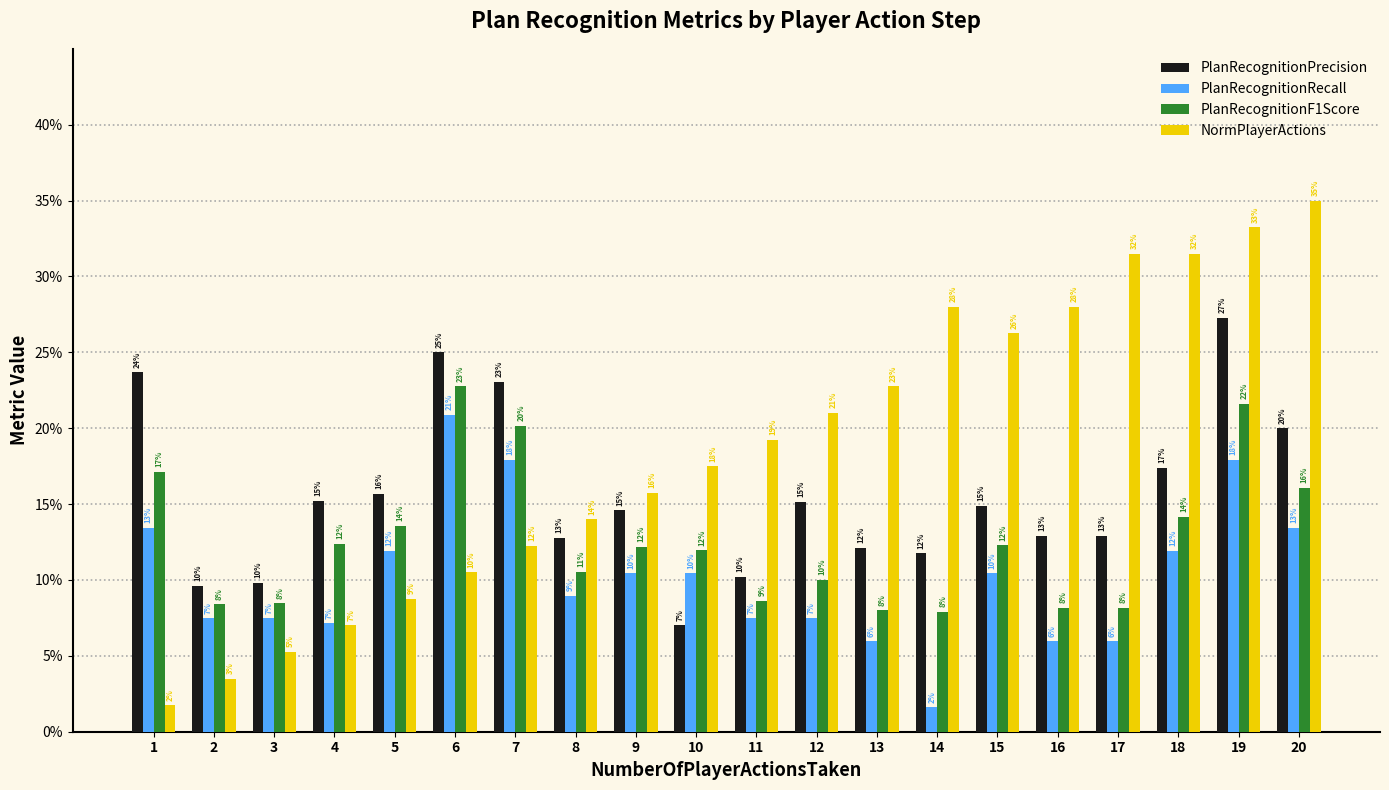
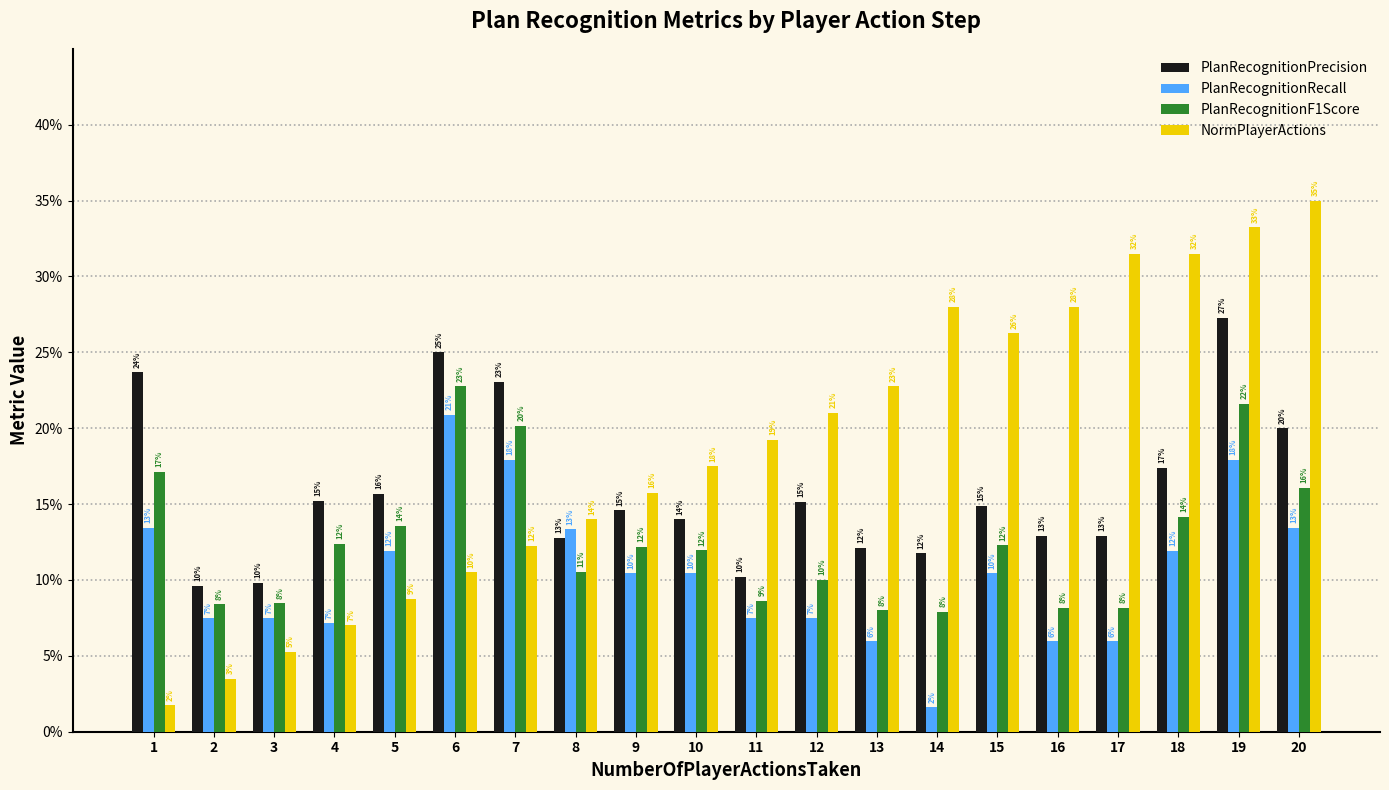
PlanRecognitionRecall, 8: 9% -> 13%
PlanRecognitionPrecision, 10: 7% -> 14%
